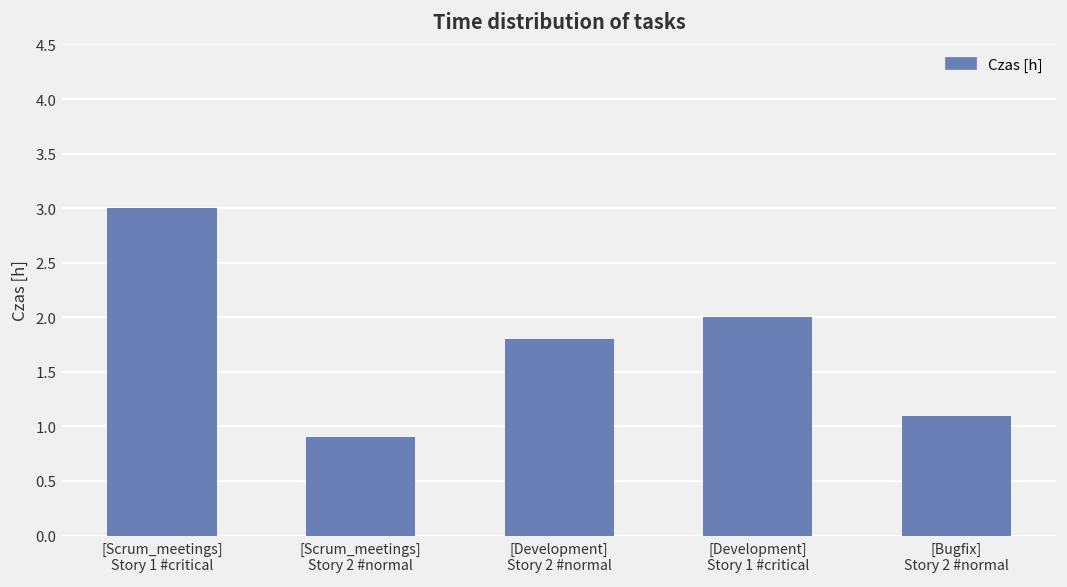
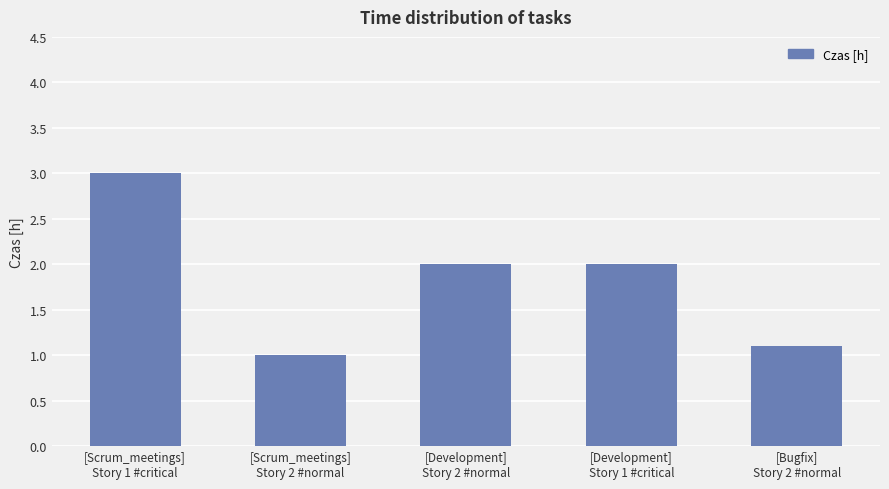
[Scrum_meetings] Story 2 #normal: 0.9 -> 1.0
[Development] Story 2 #normal: 1.8 -> 2.0
